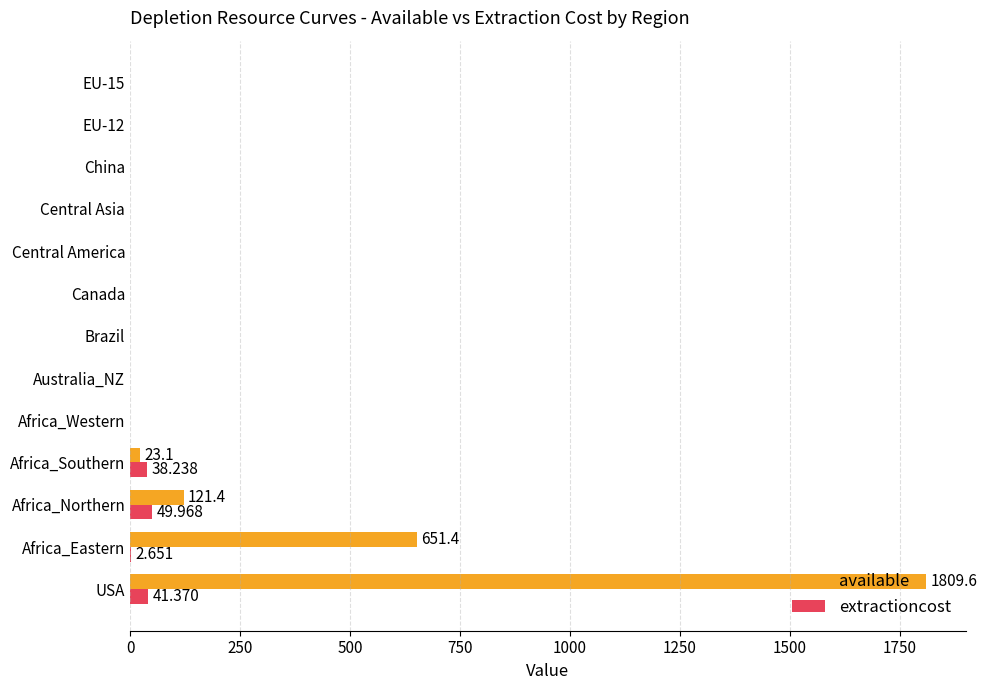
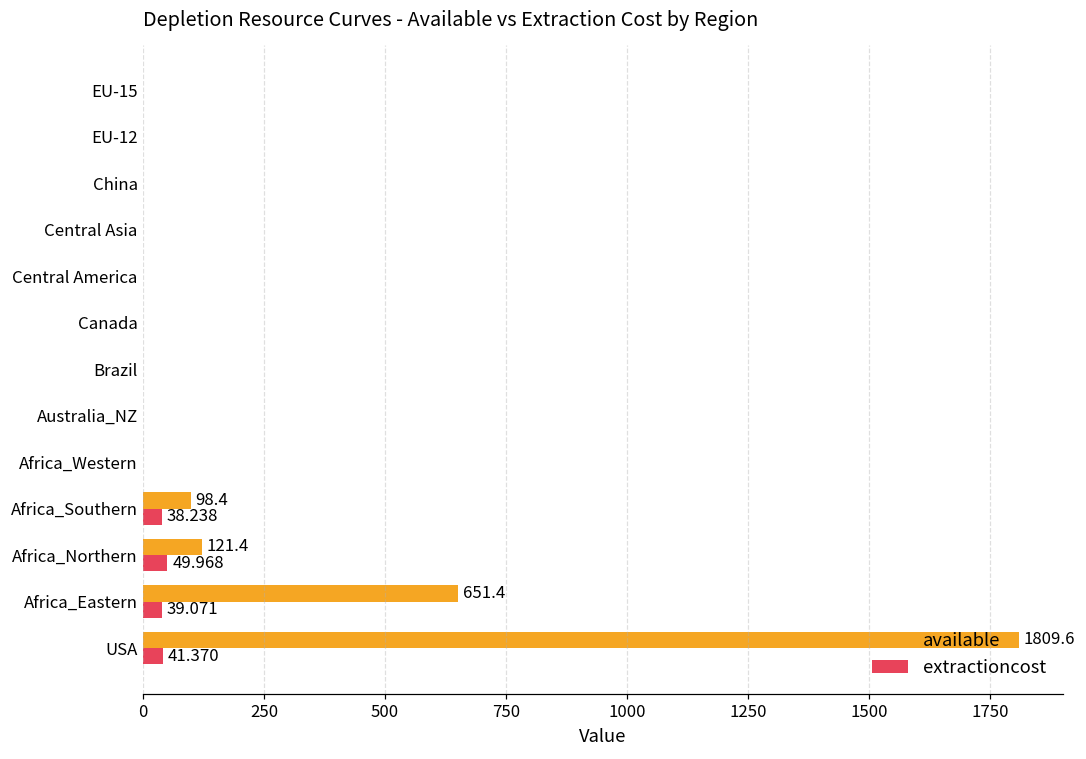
available, Africa_Southern: 23.1 -> 98.4
extractioncost, Africa_Eastern: 2.651 -> 39.071
